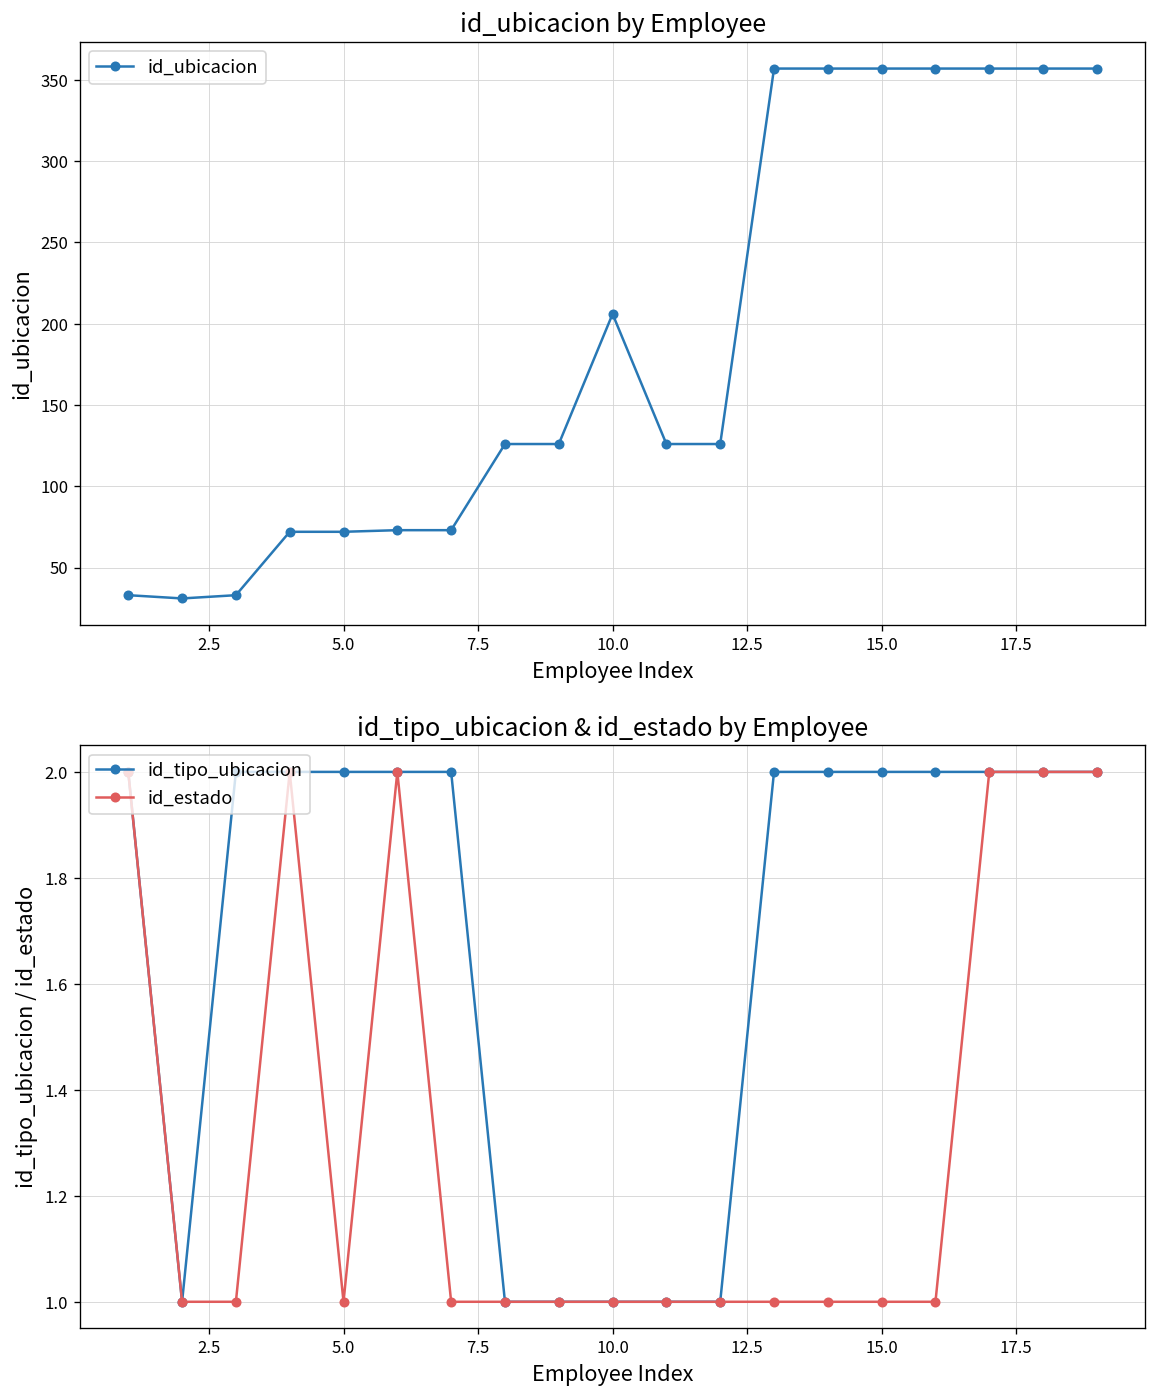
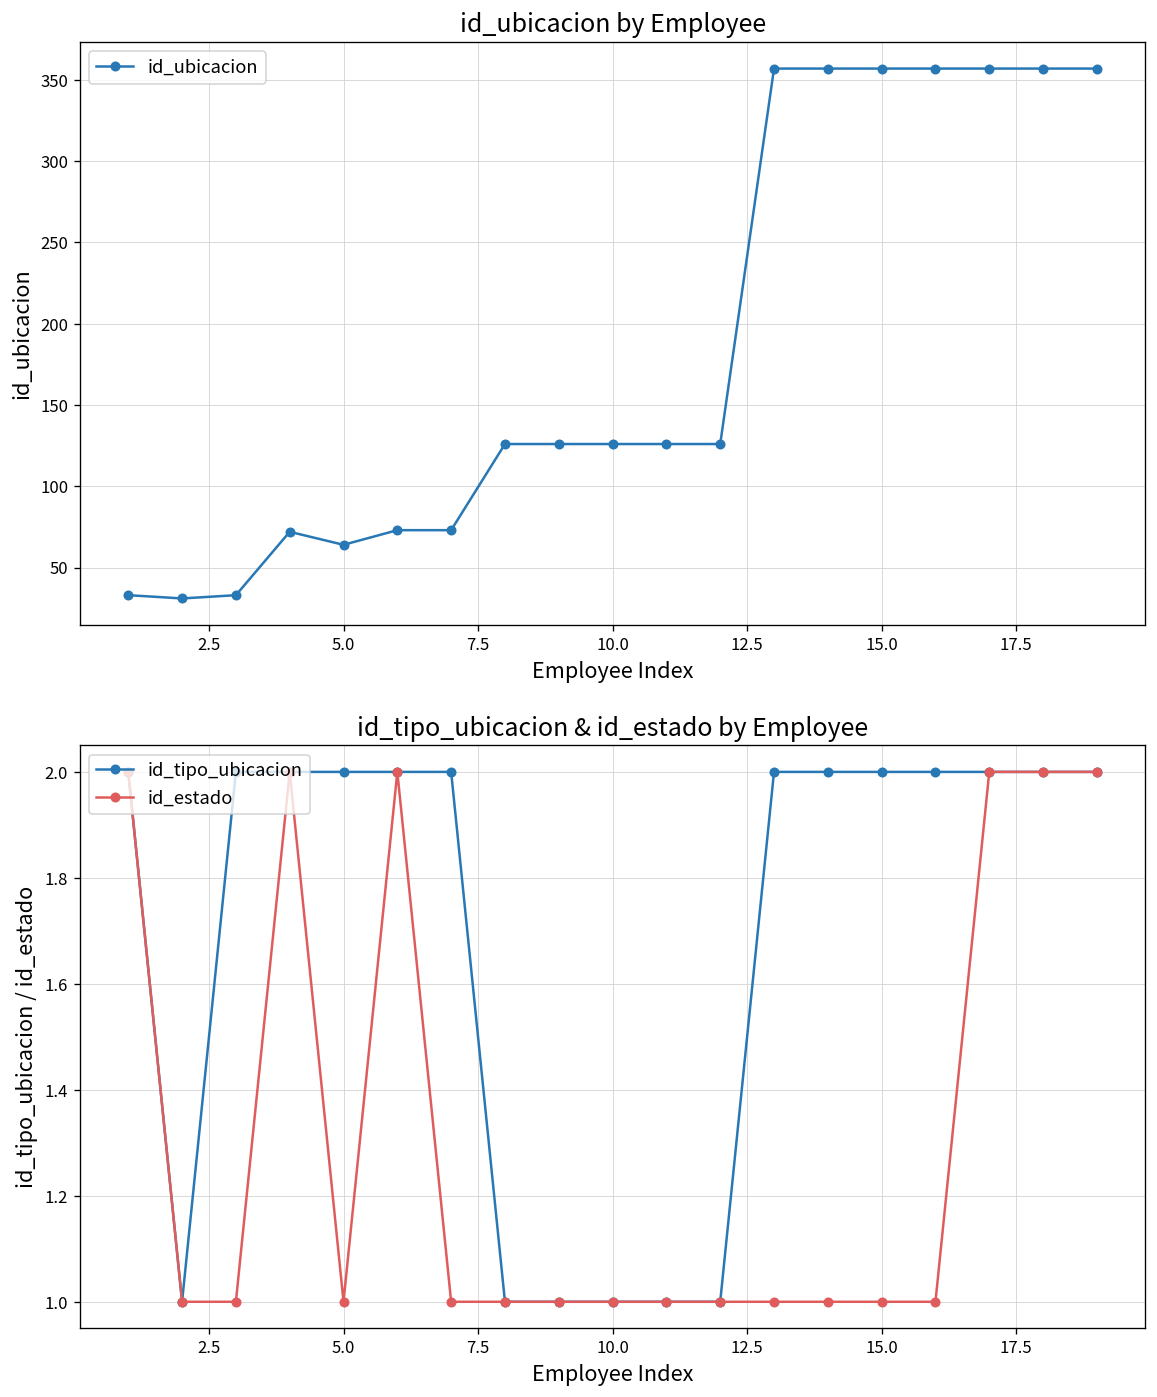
id_ubicacion by Employee, 5.0: 72 -> 64
id_ubicacion by Employee, 10.0: 206 -> 126
